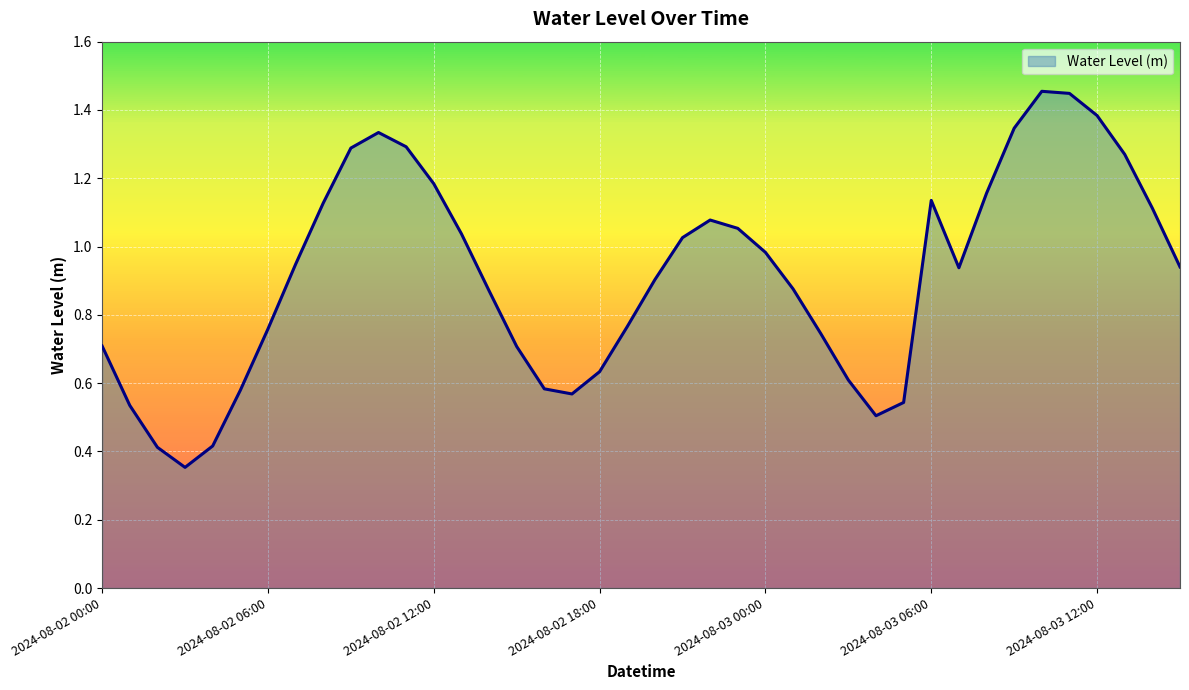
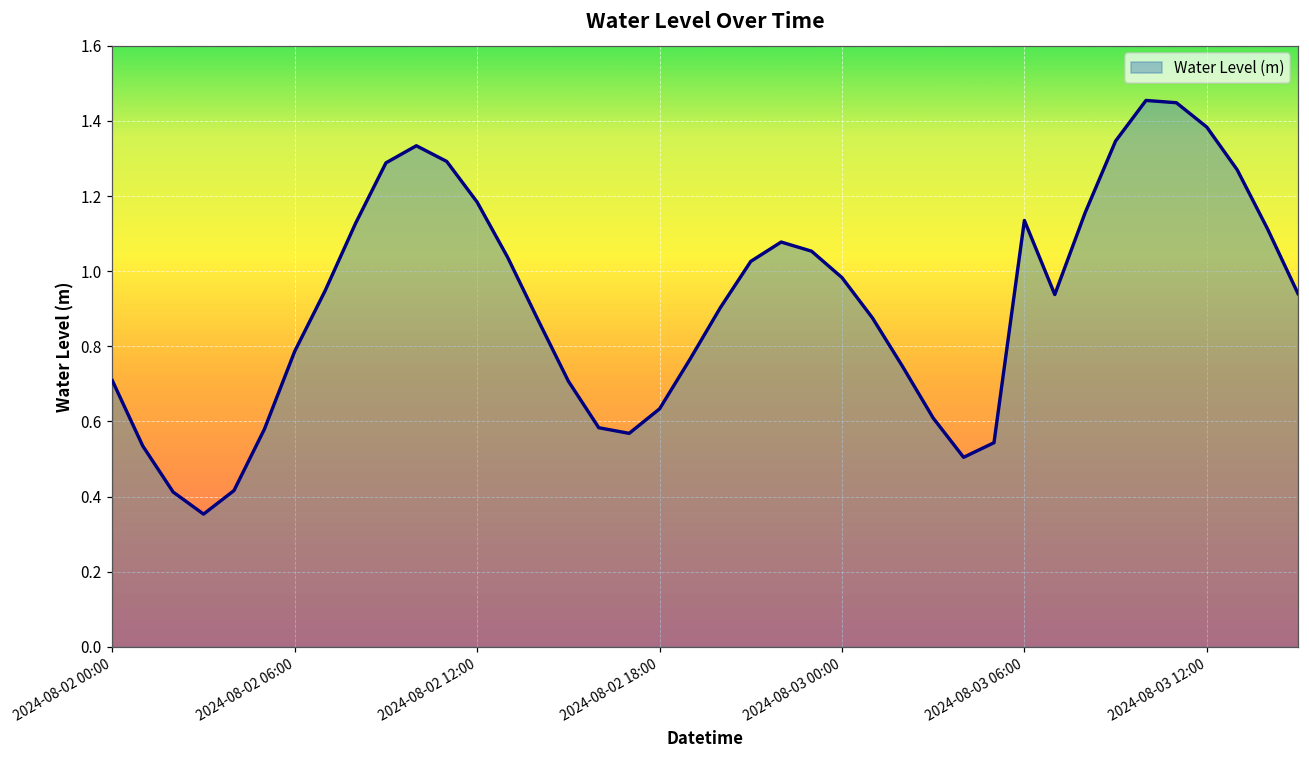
2024-08-02 06:00: 0.76 -> 0.79
